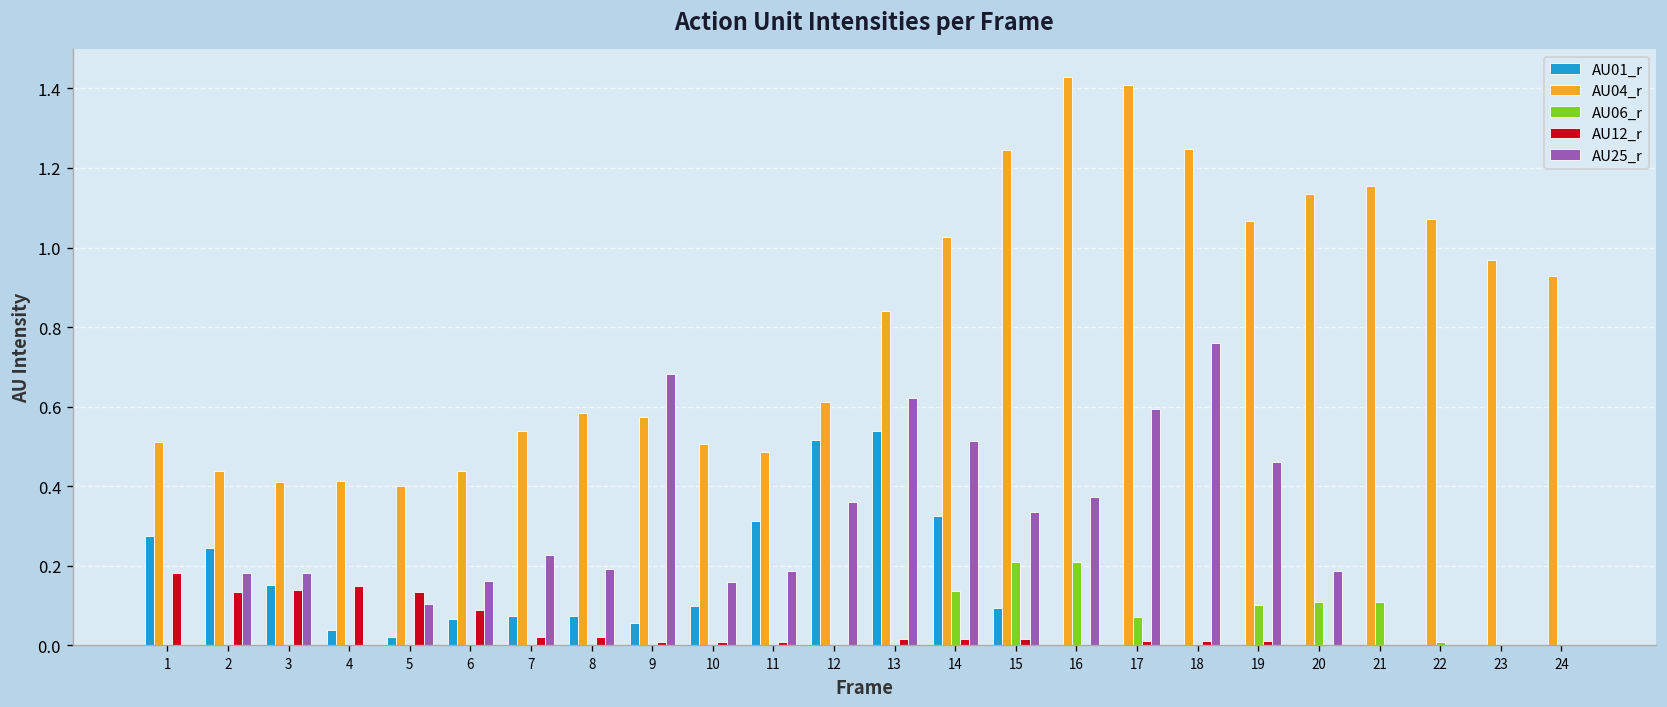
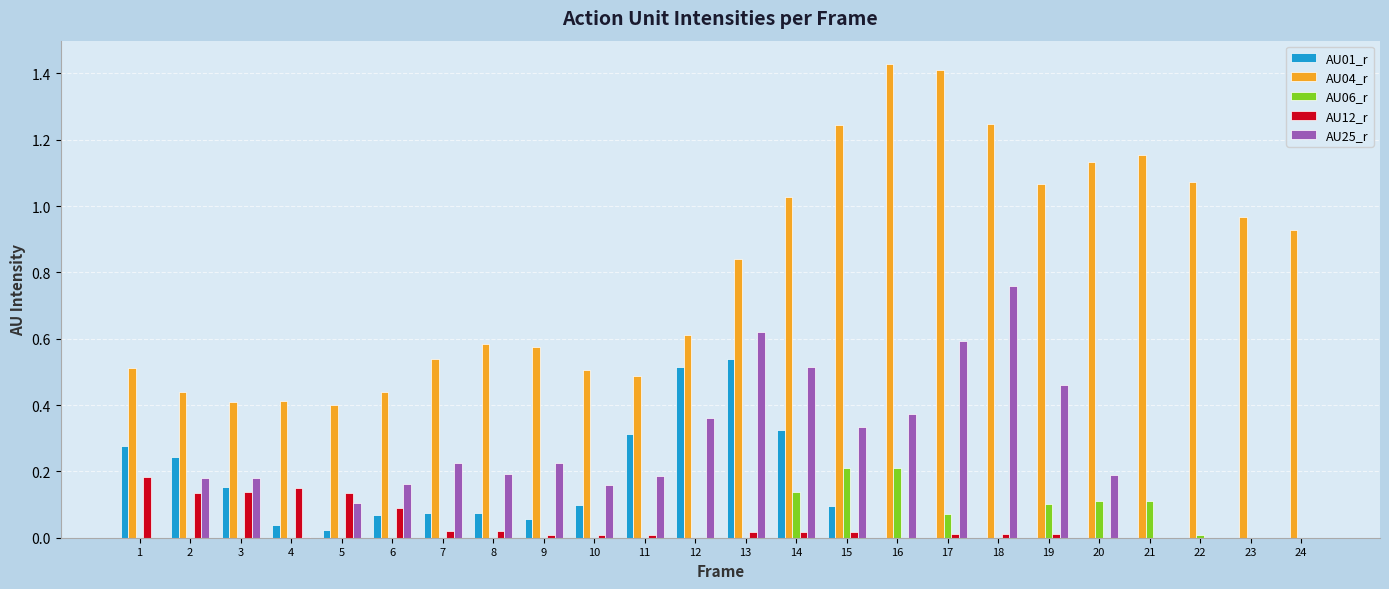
AU25_r, 9: 0.68 -> 0.22
